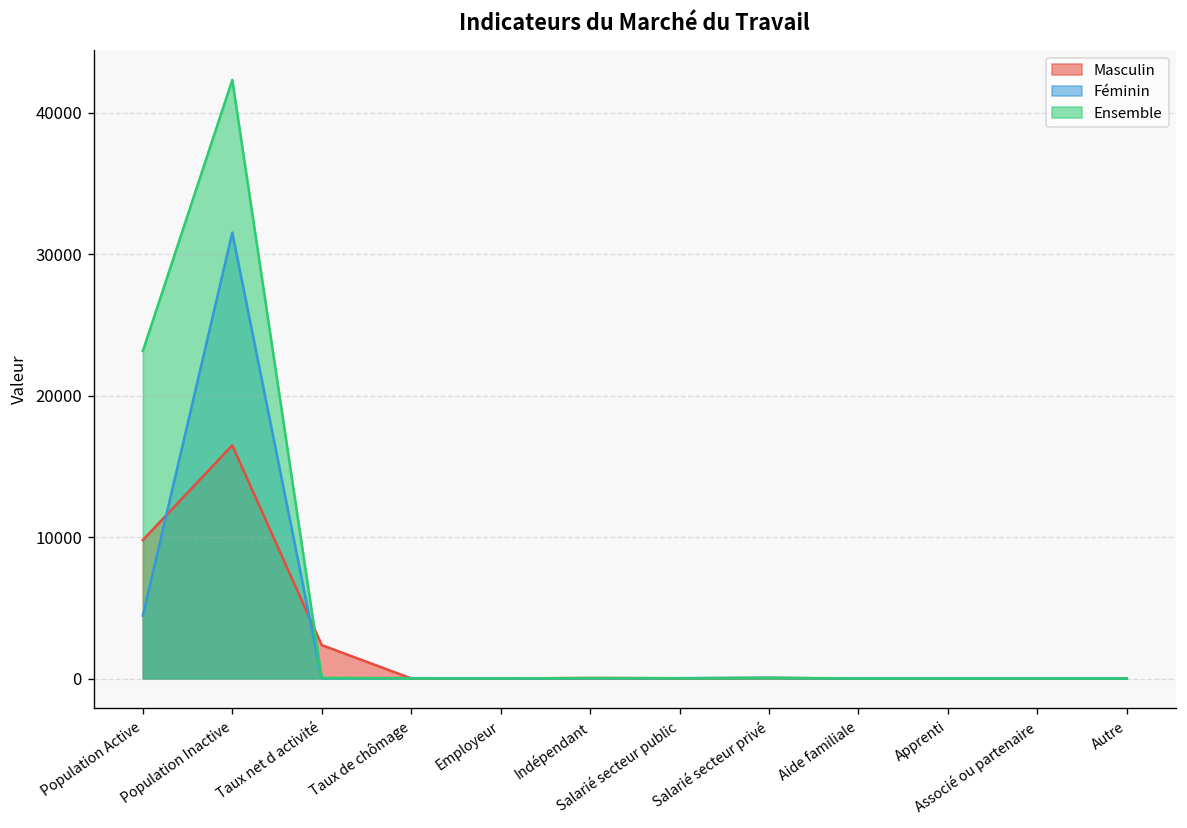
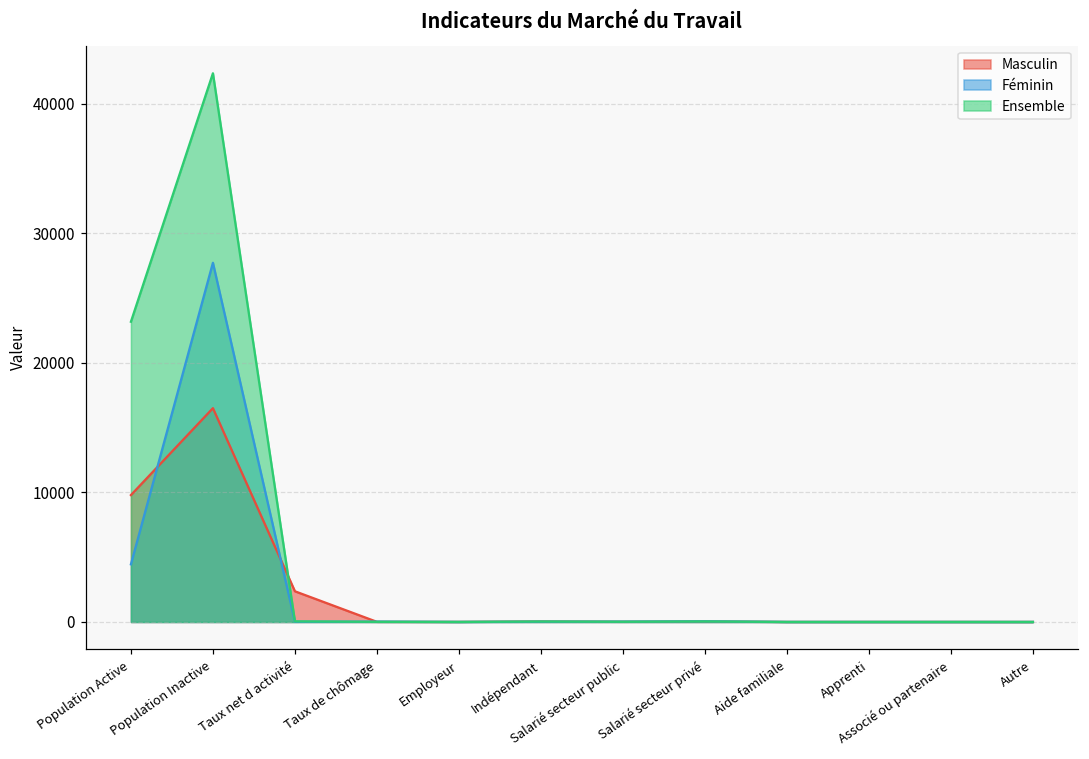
Féminin, Population Inactive: 31500 -> 27700
